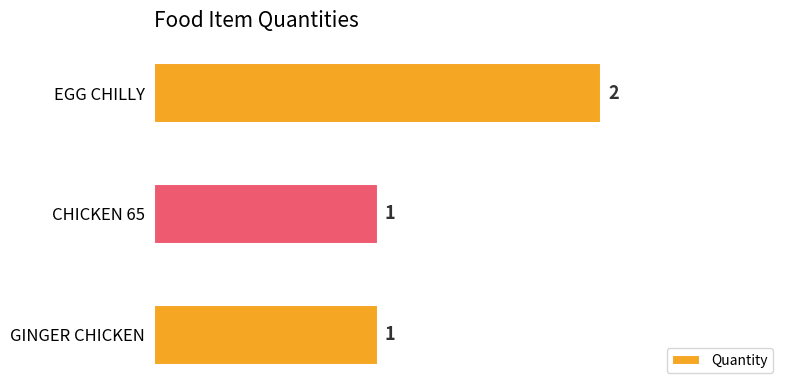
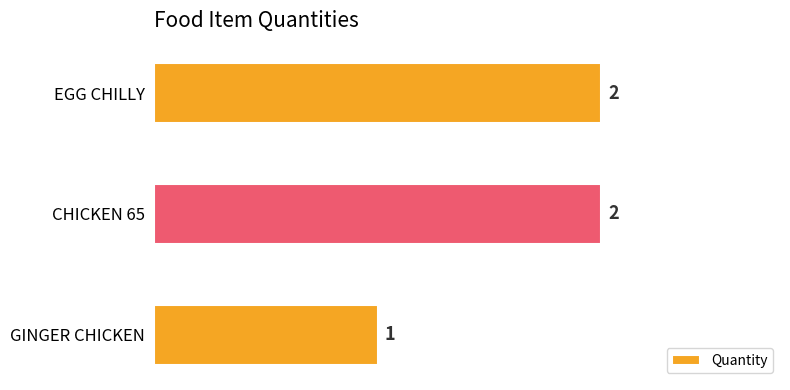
CHICKEN 65: 1 -> 2
